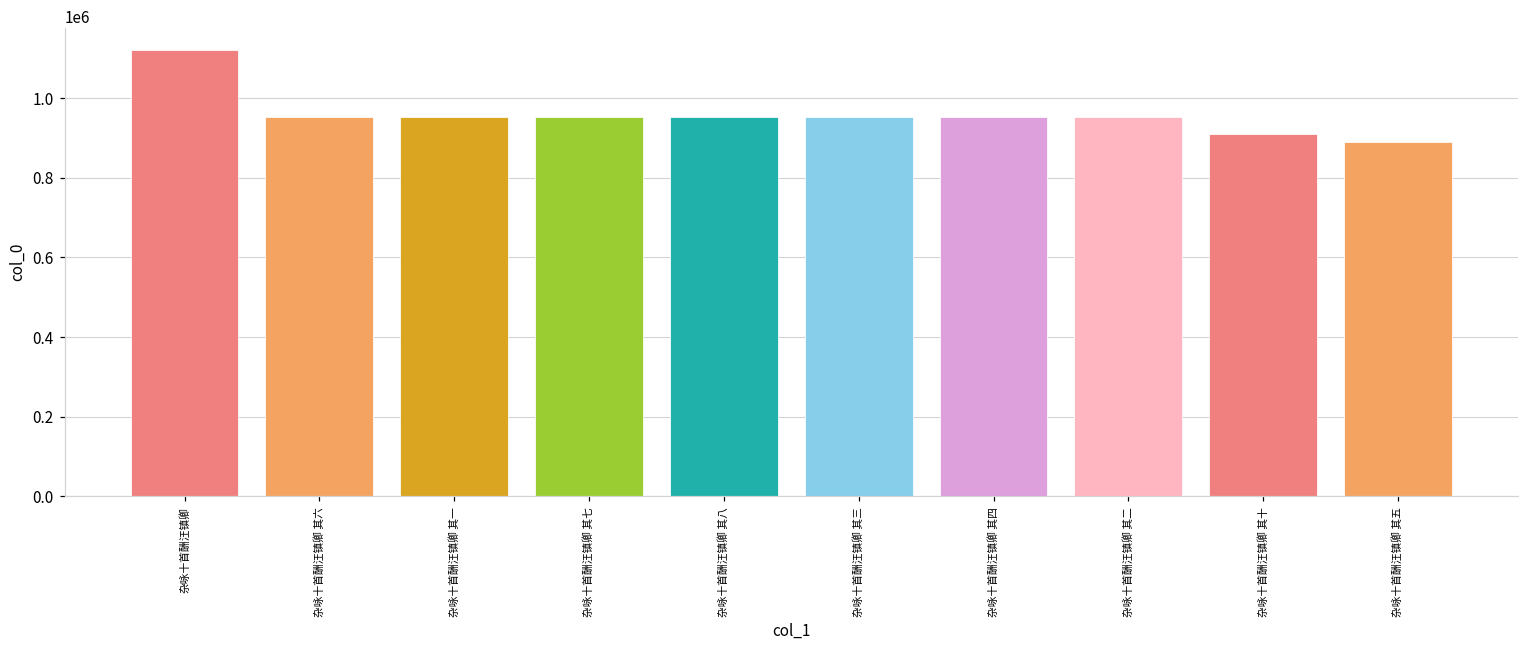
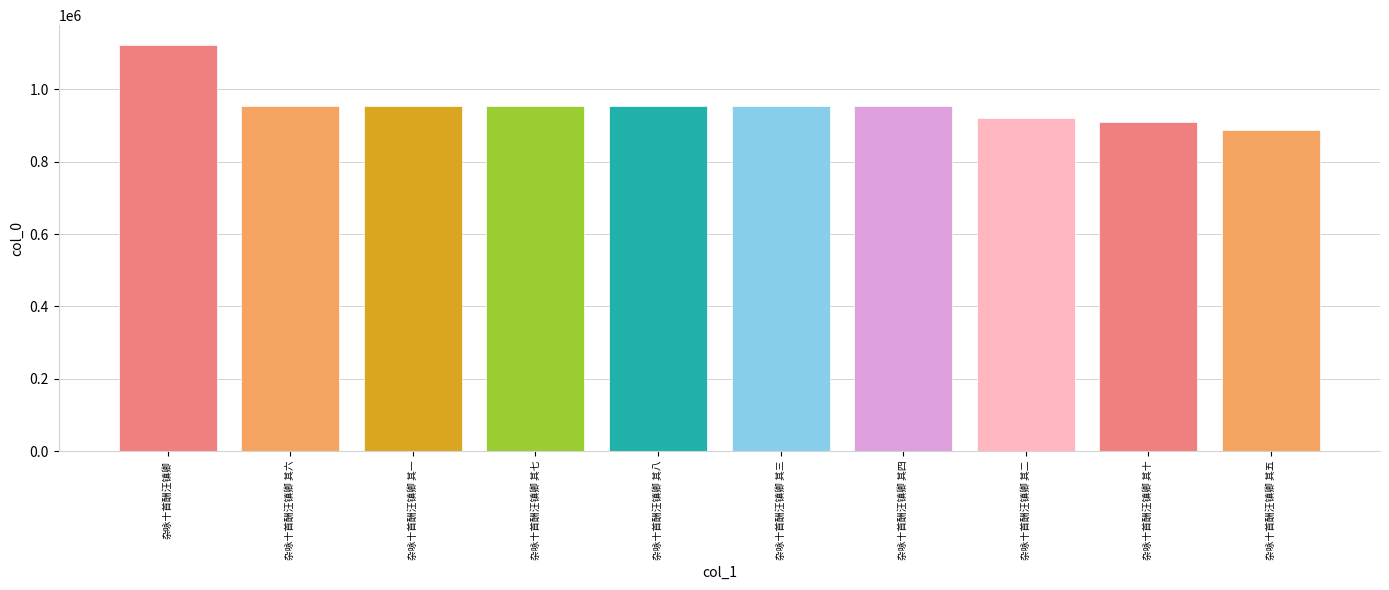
杂咏十首酬汪镇卿 其二: 950000 -> 920000
